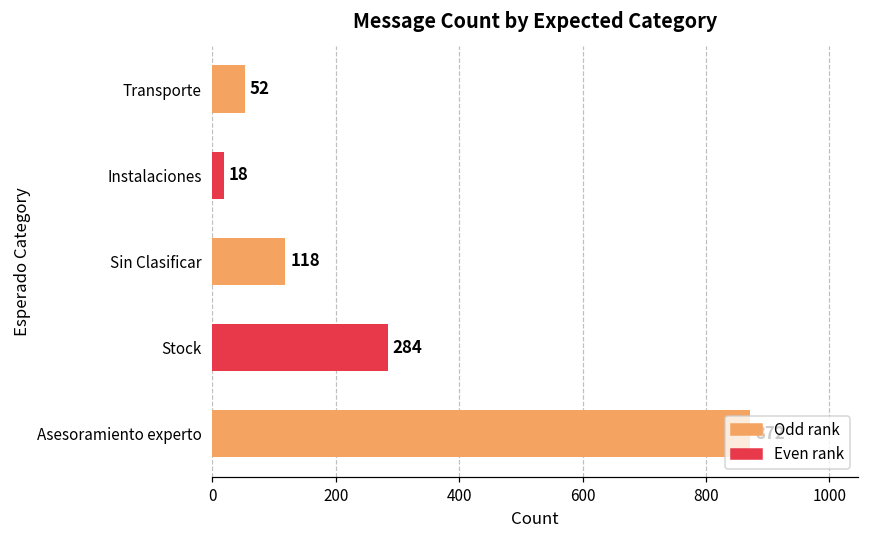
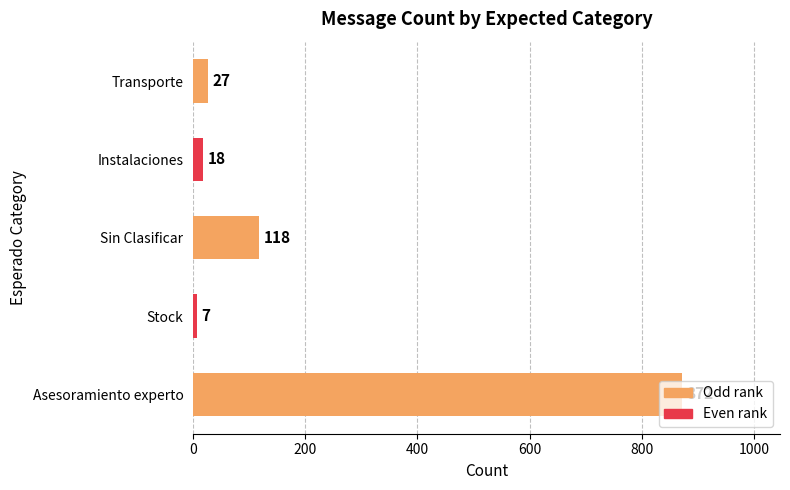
Transporte: 52 -> 27
Stock: 284 -> 7
